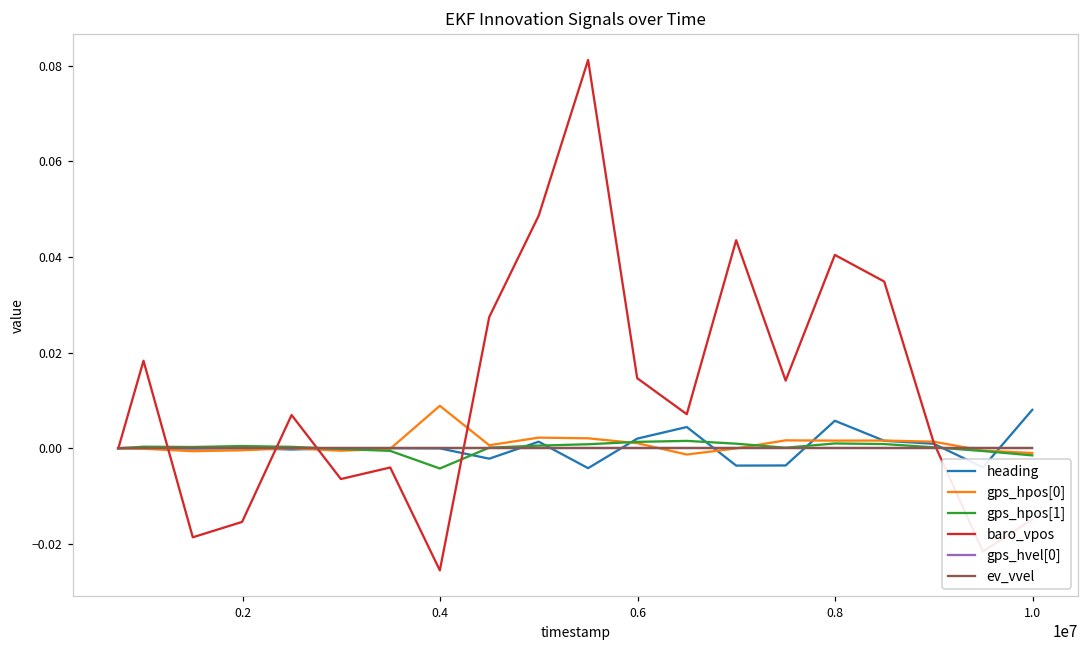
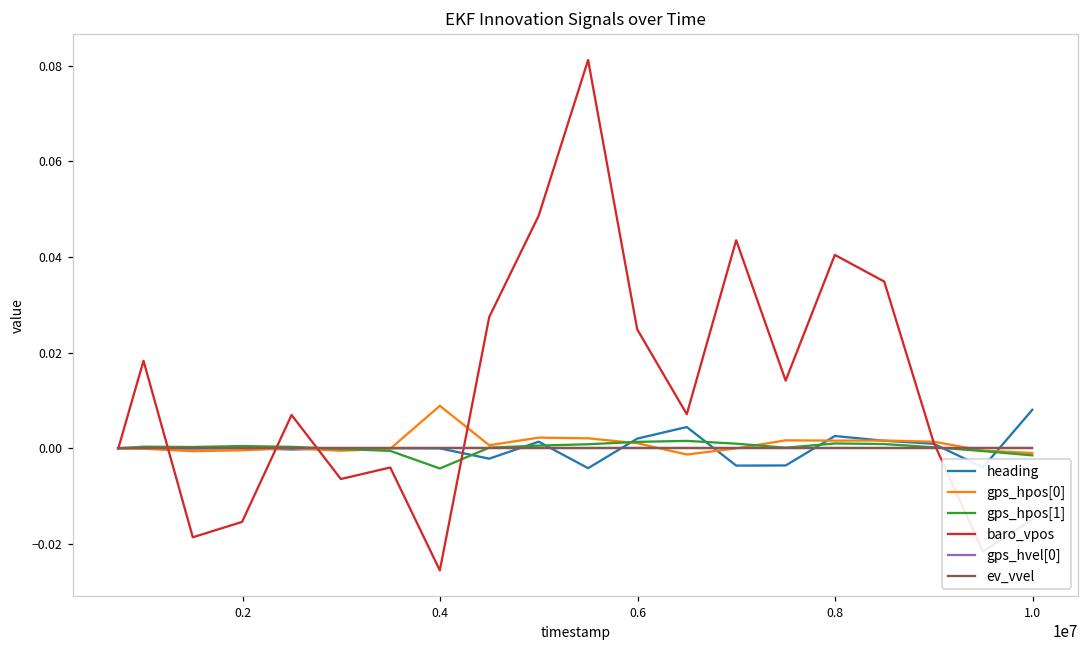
baro_vpos, 0.6: 0.015 -> 0.025
heading, 0.8: 0.006 -> 0.003
